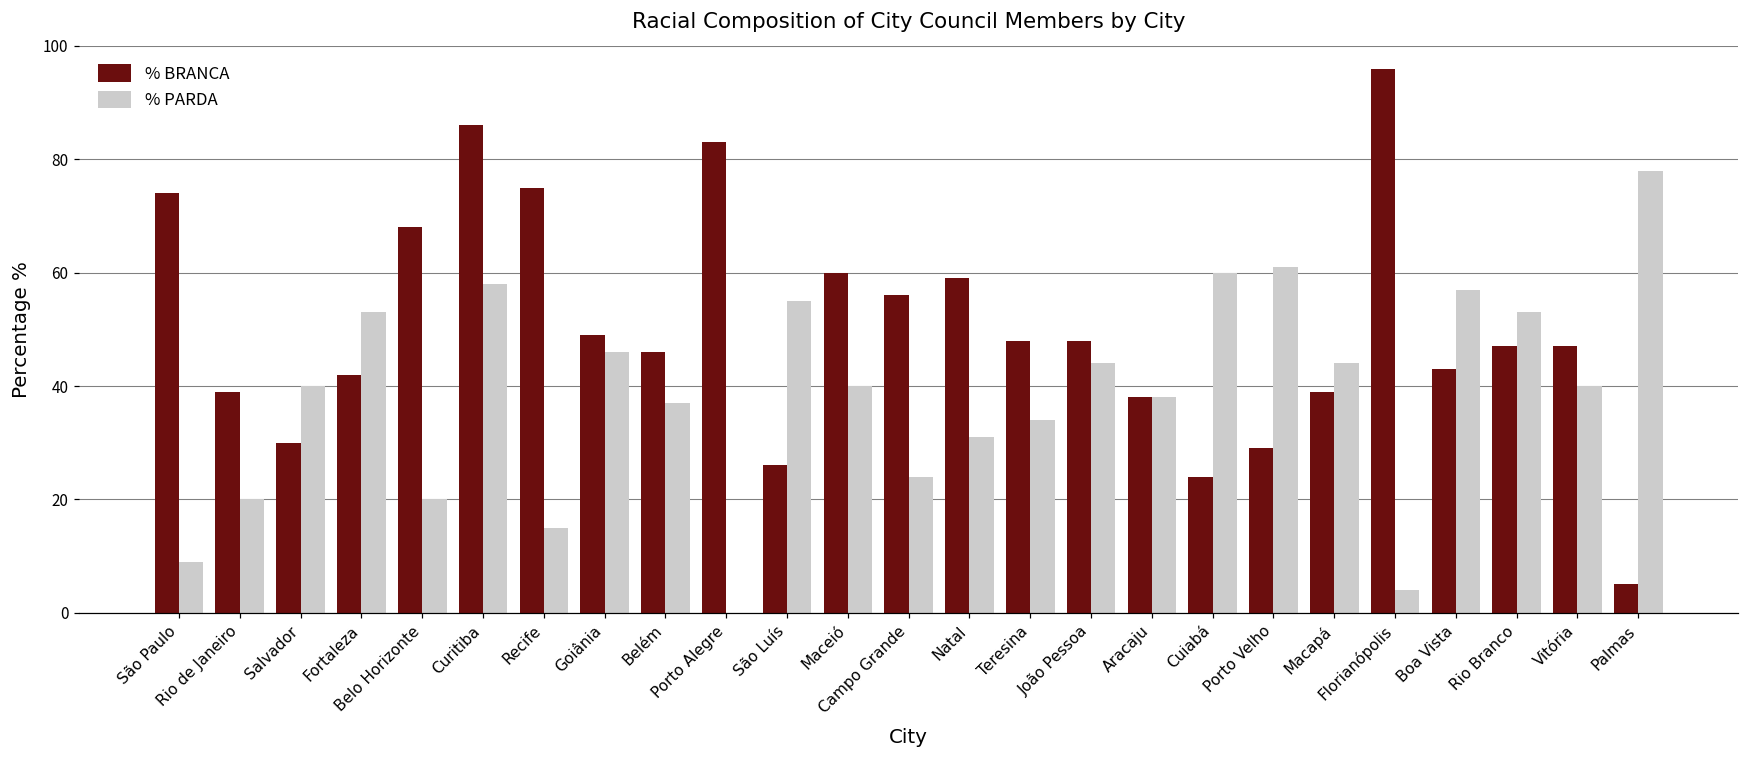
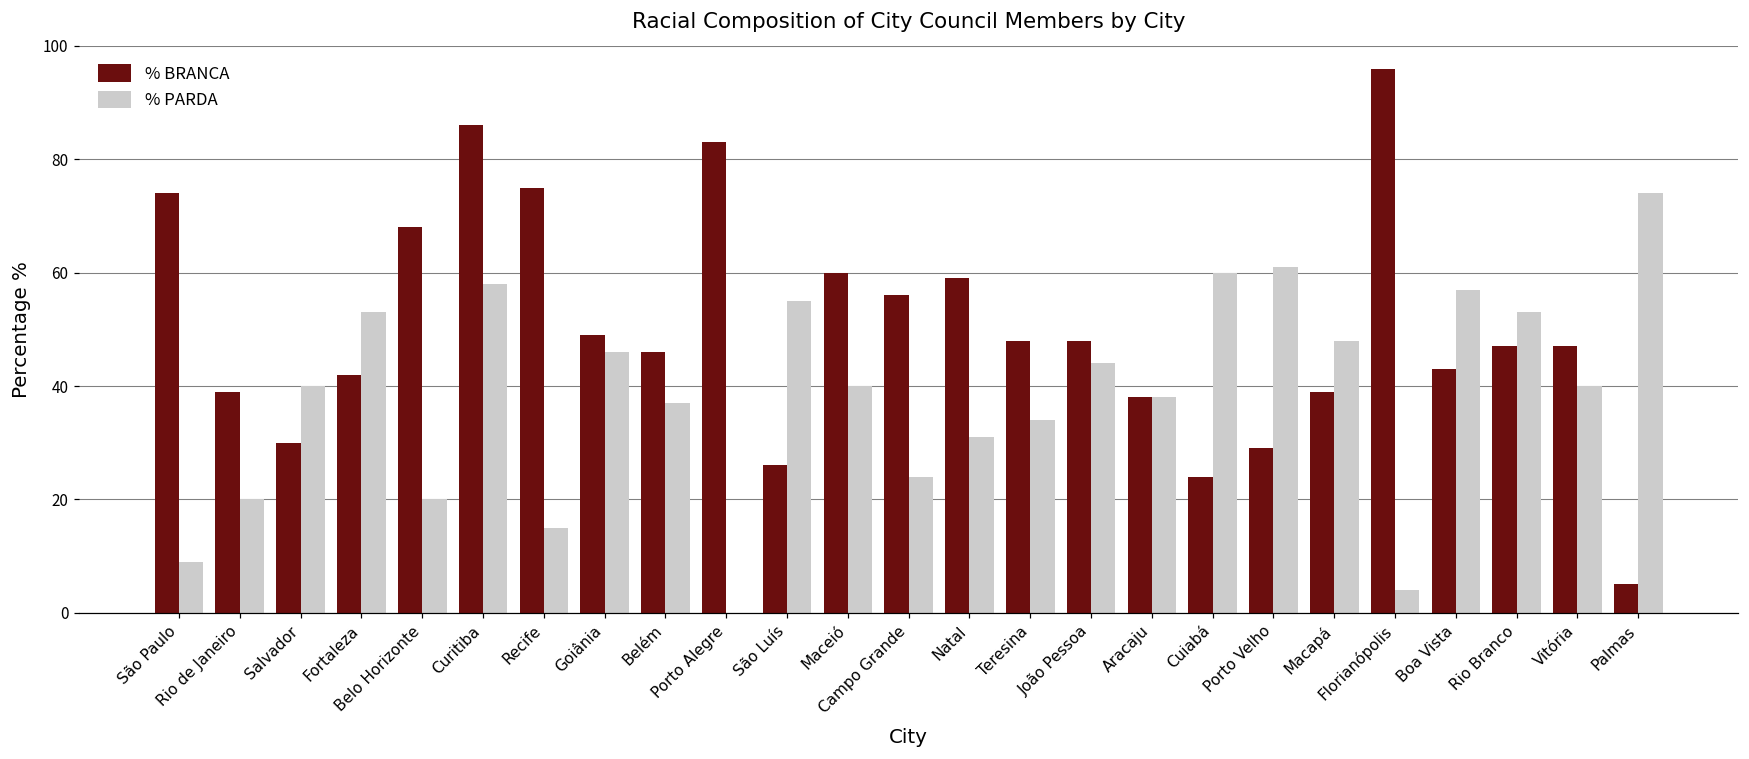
% PARDA, Macapá: 44 -> 48
% PARDA, Palmas: 78 -> 74
